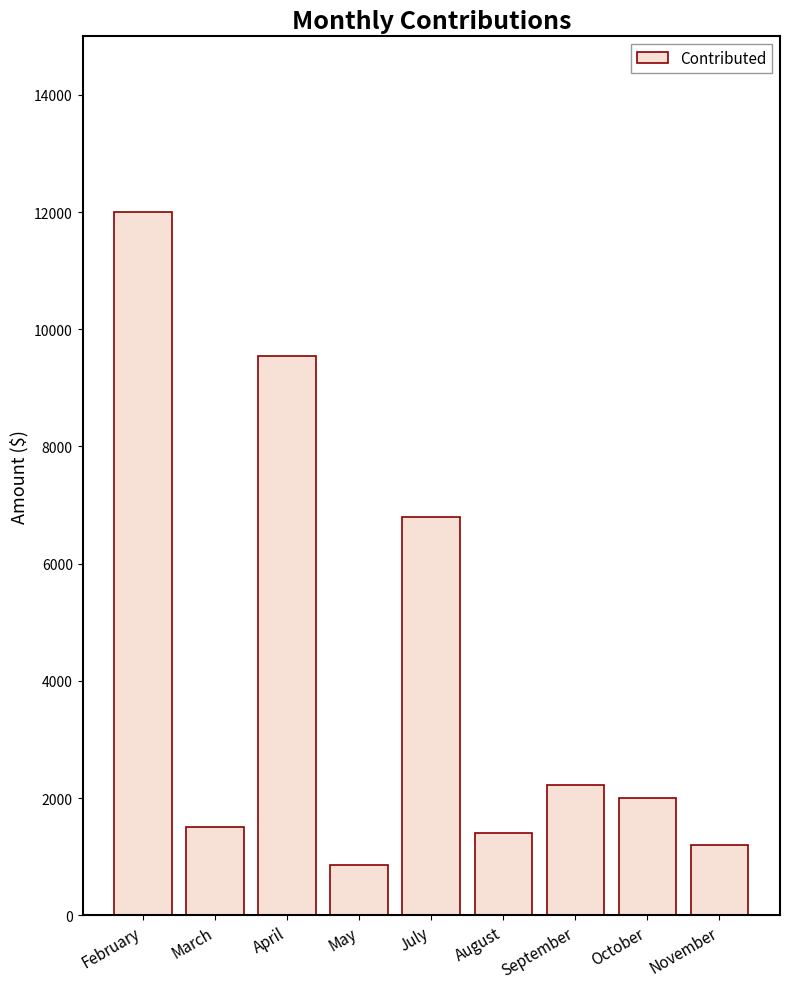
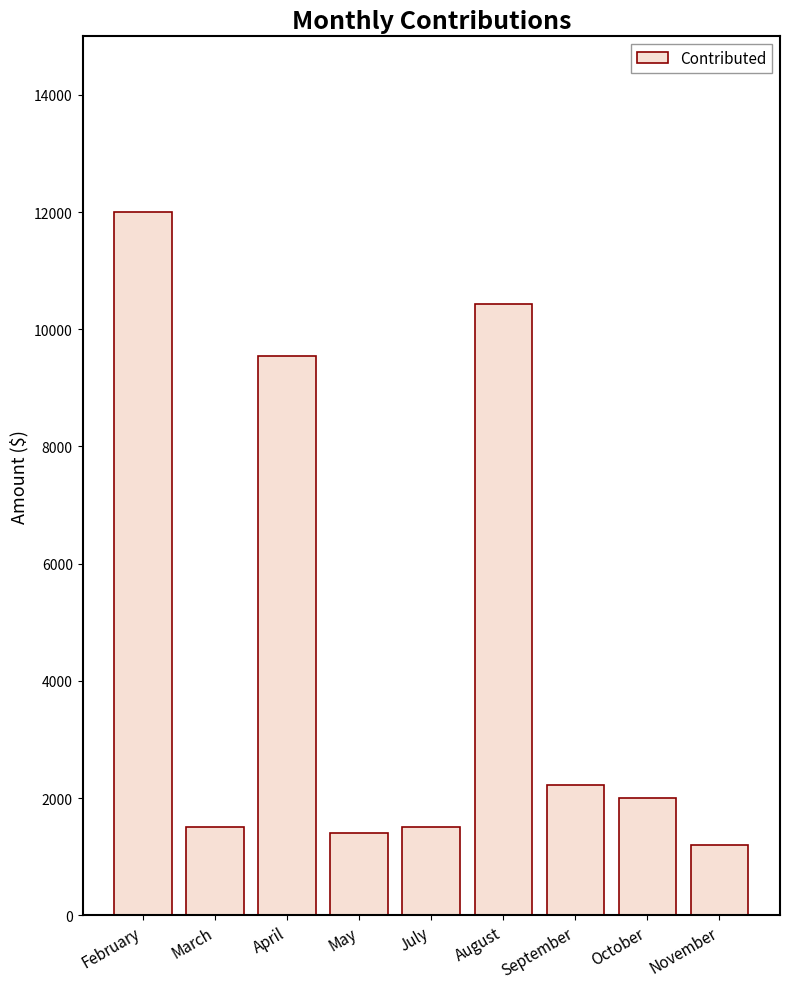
May: 800 -> 1400
July: 6800 -> 1500
August: 1400 -> 10400
